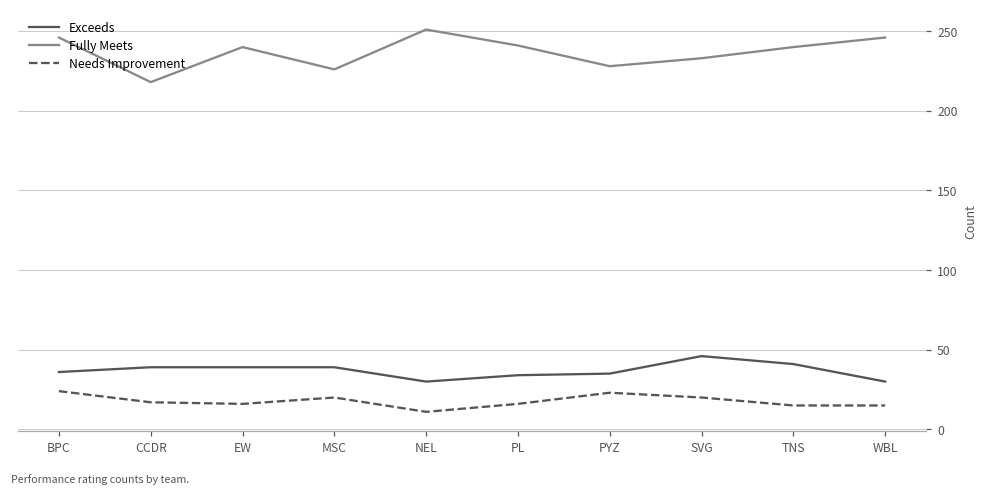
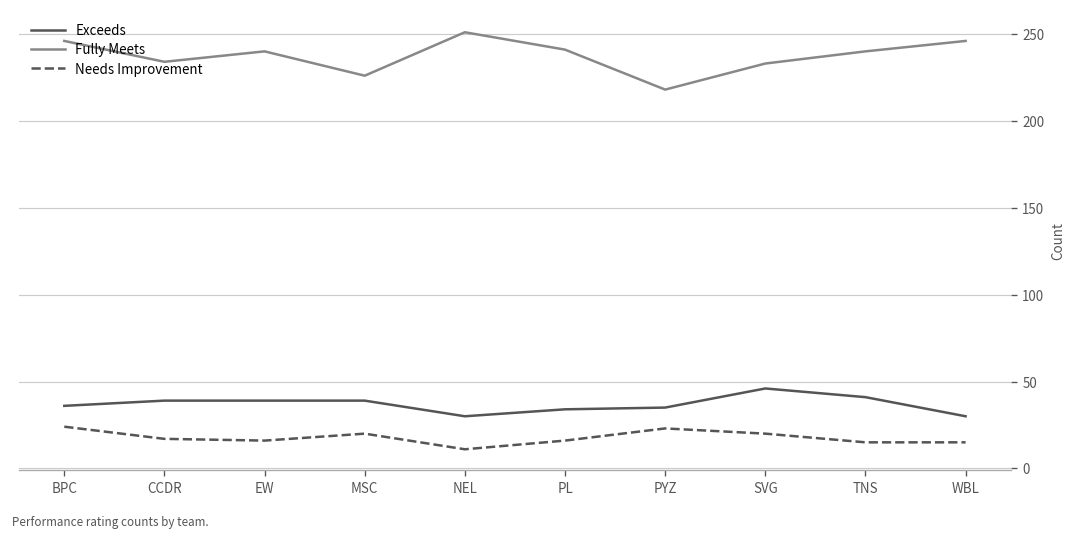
Fully Meets, CCDR: 218 -> 234
Fully Meets, PYZ: 228 -> 218
